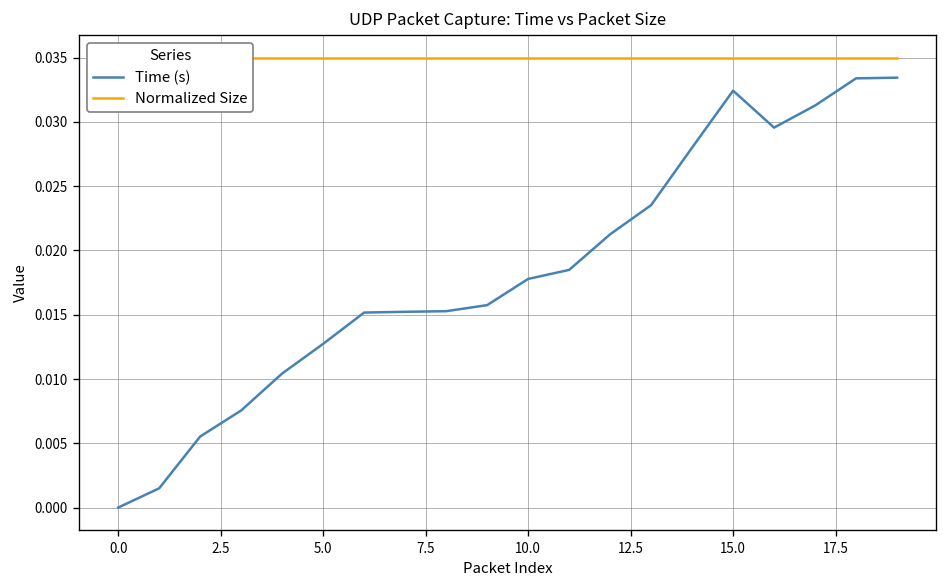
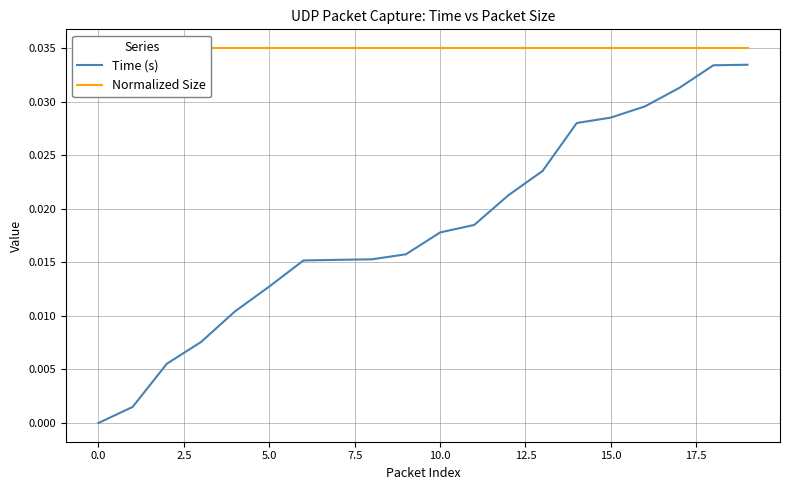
Time (s), 15.0: 0.0324 -> 0.0285
